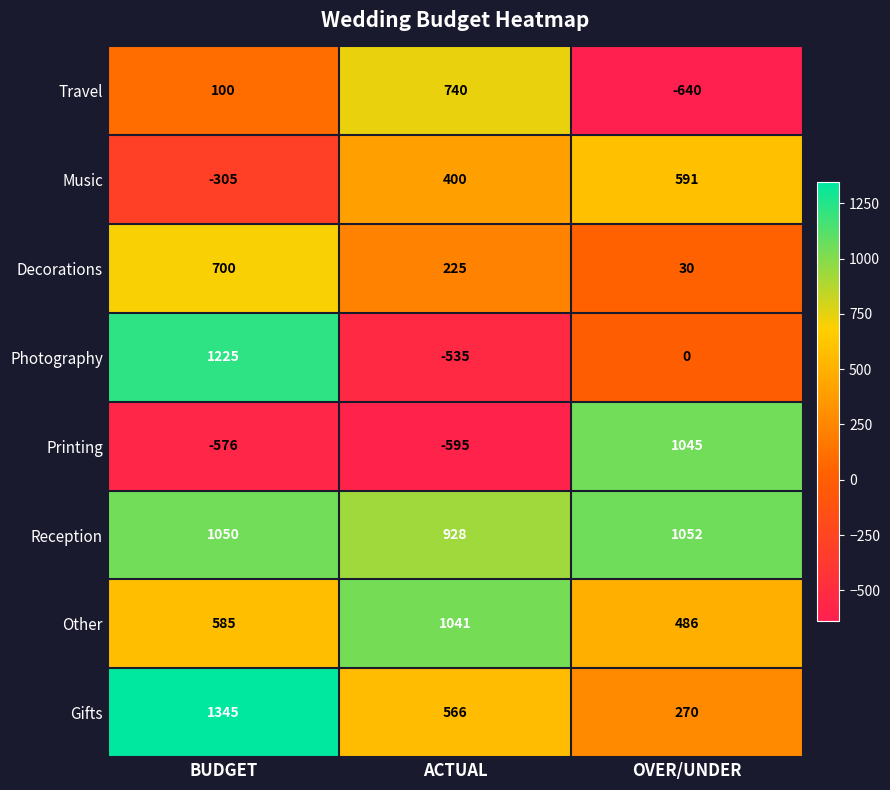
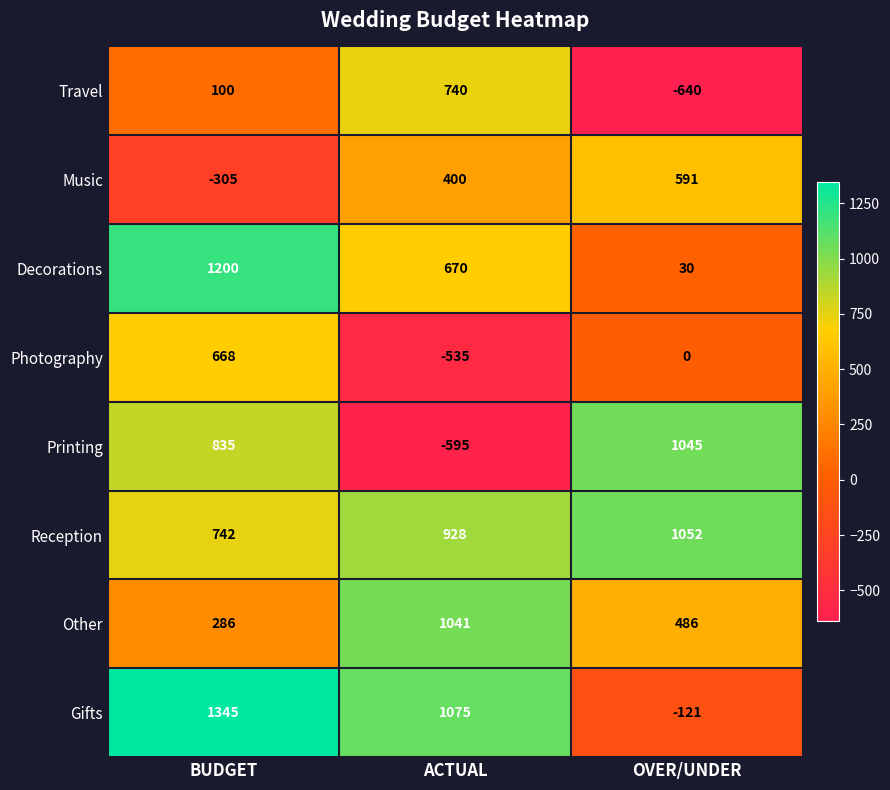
Decorations, BUDGET: 700 -> 1200
Decorations, ACTUAL: 225 -> 670
Photography, BUDGET: 1225 -> 668
Printing, BUDGET: -576 -> 835
Reception, BUDGET: 1050 -> 742
Other, BUDGET: 585 -> 286
Gifts, ACTUAL: 566 -> 1075
Gifts, OVER/UNDER: 270 -> -121
